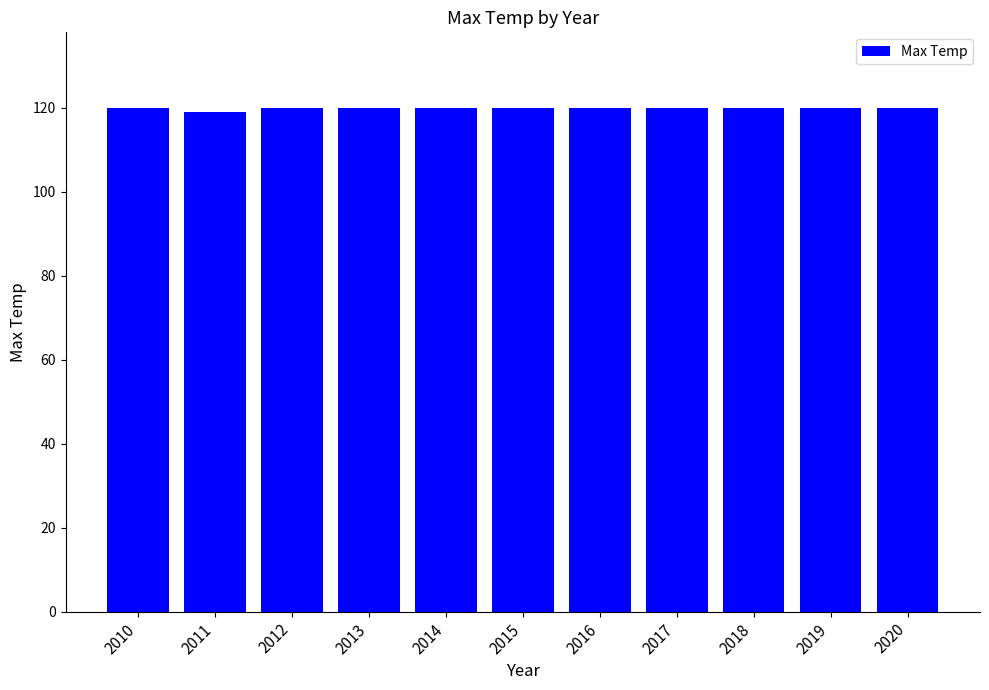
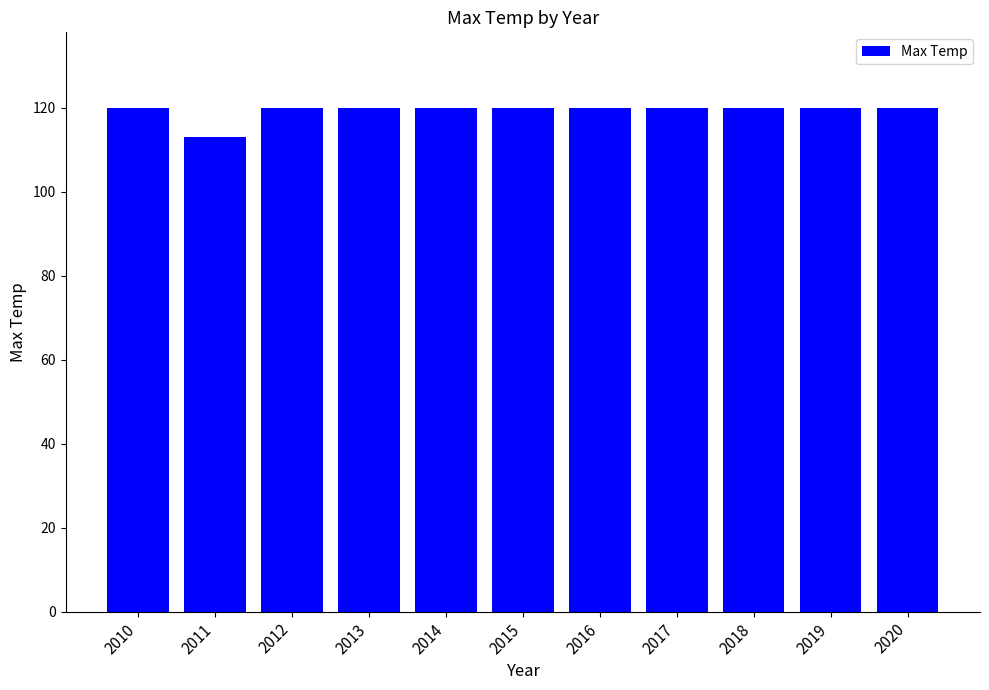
2011: 119 -> 113
